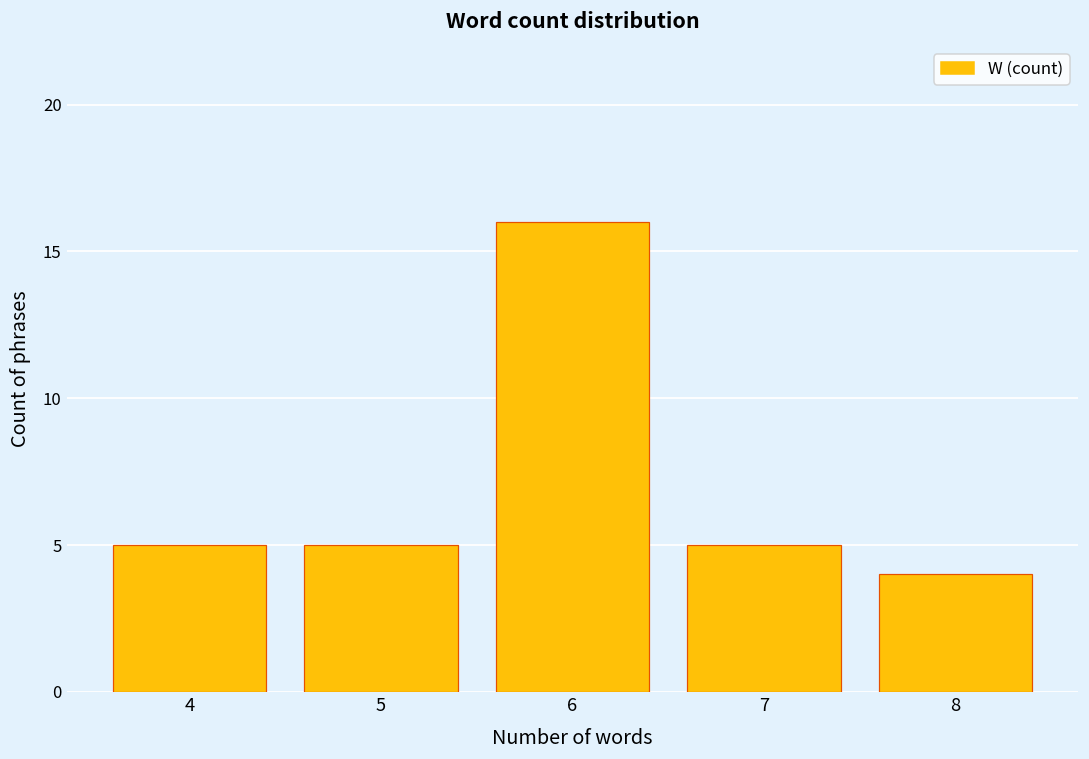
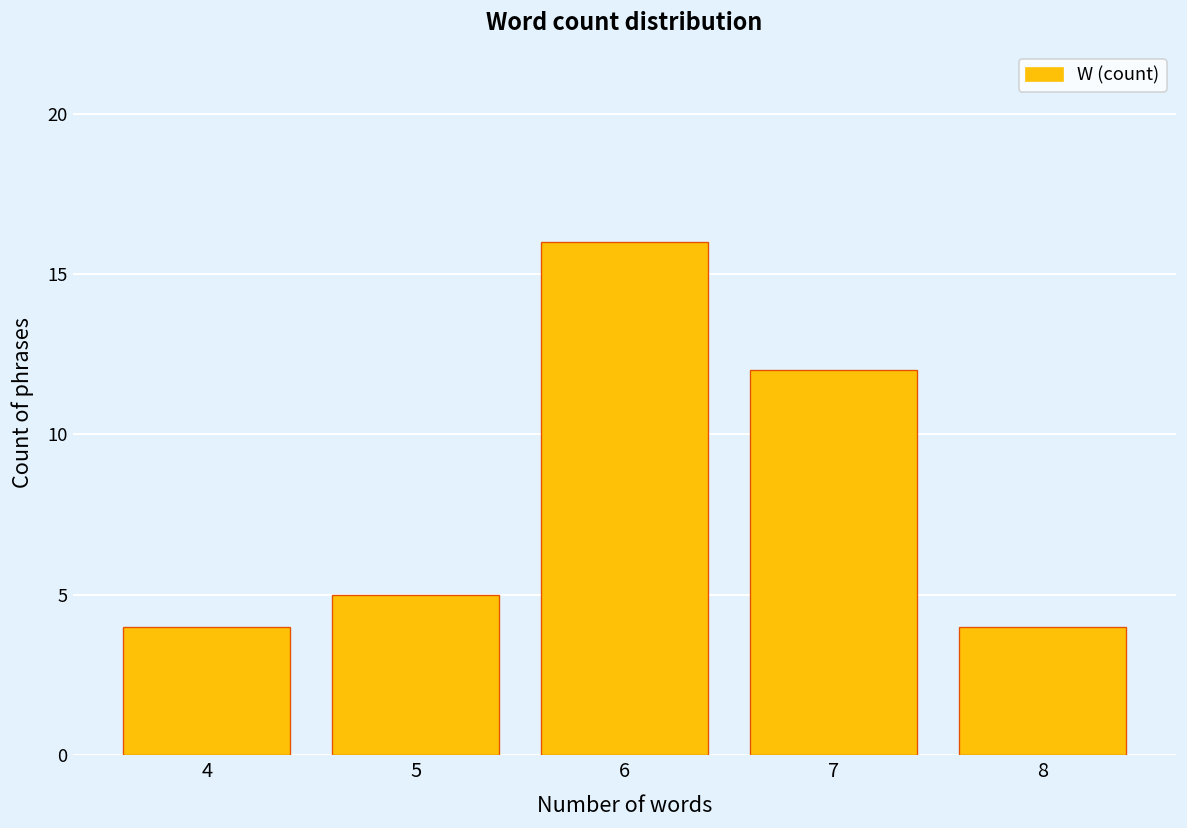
4: 5 -> 4
7: 5 -> 12
